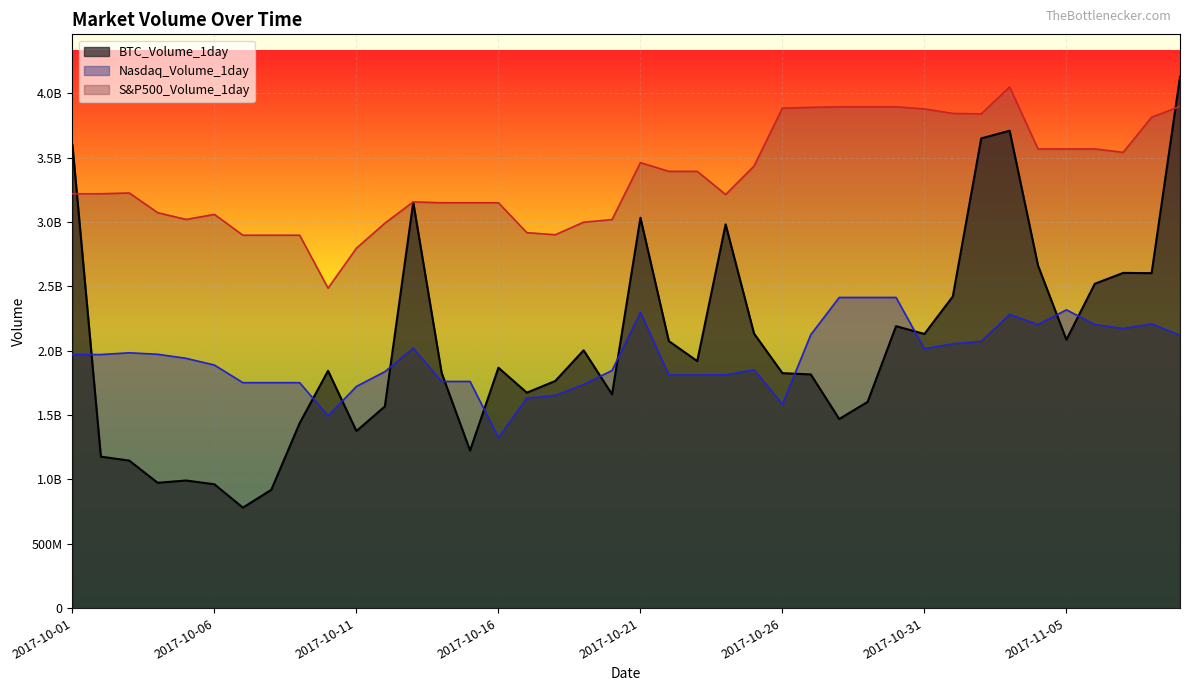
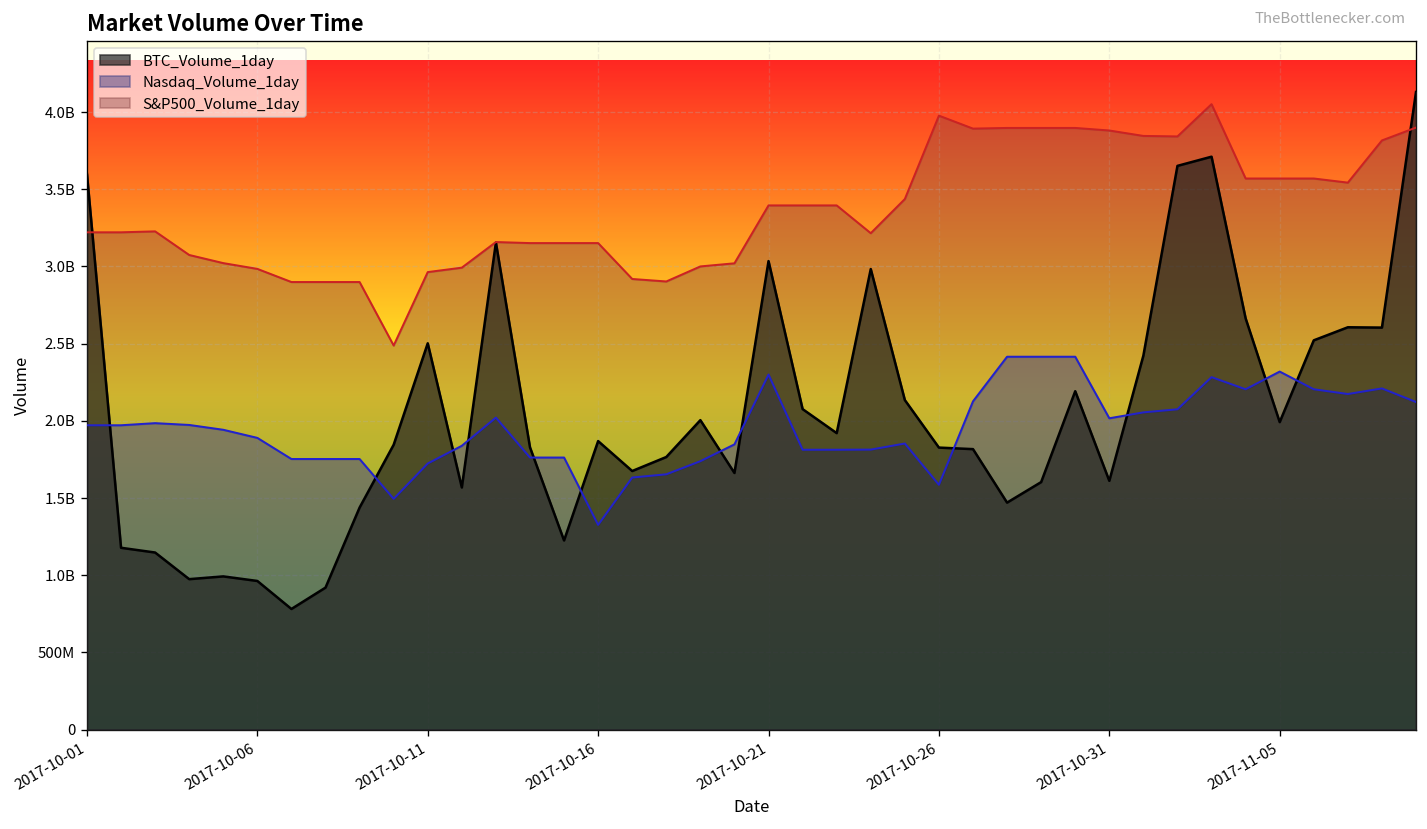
S&P500_Volume_1day, 2017-10-06: 3060000000 -> 2980000000
BTC_Volume_1day, 2017-10-11: 1380000000 -> 2500000000
S&P500_Volume_1day, 2017-10-11: 2800000000 -> 2960000000
S&P500_Volume_1day, 2017-10-21: 3460000000 -> 3390000000
S&P500_Volume_1day, 2017-10-26: 3890000000 -> 3980000000
BTC_Volume_1day, 2017-10-31: 2130000000 -> 1610000000
BTC_Volume_1day, 2017-11-05: 2090000000 -> 1990000000
